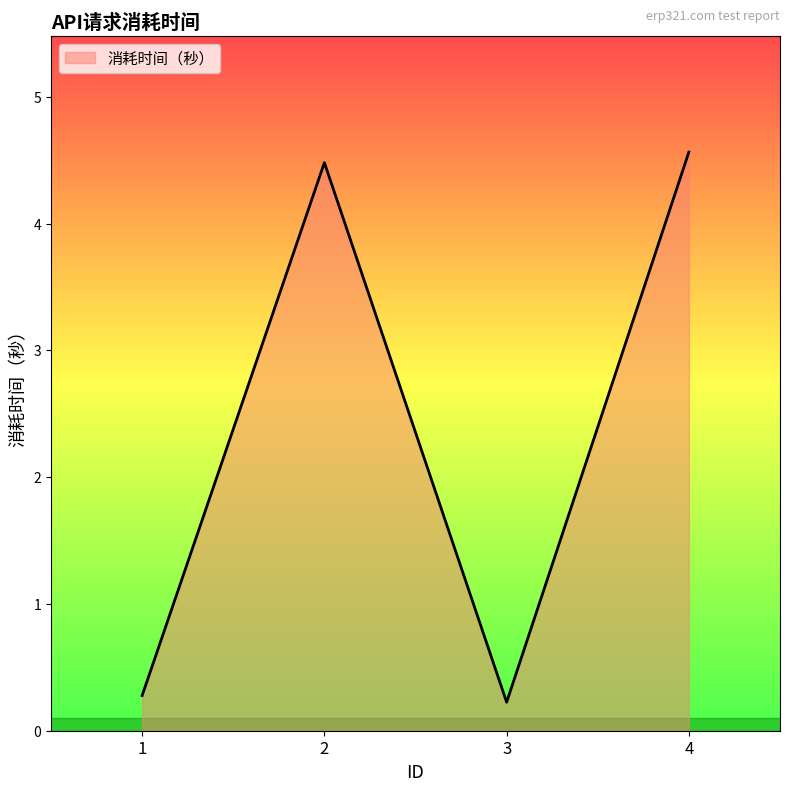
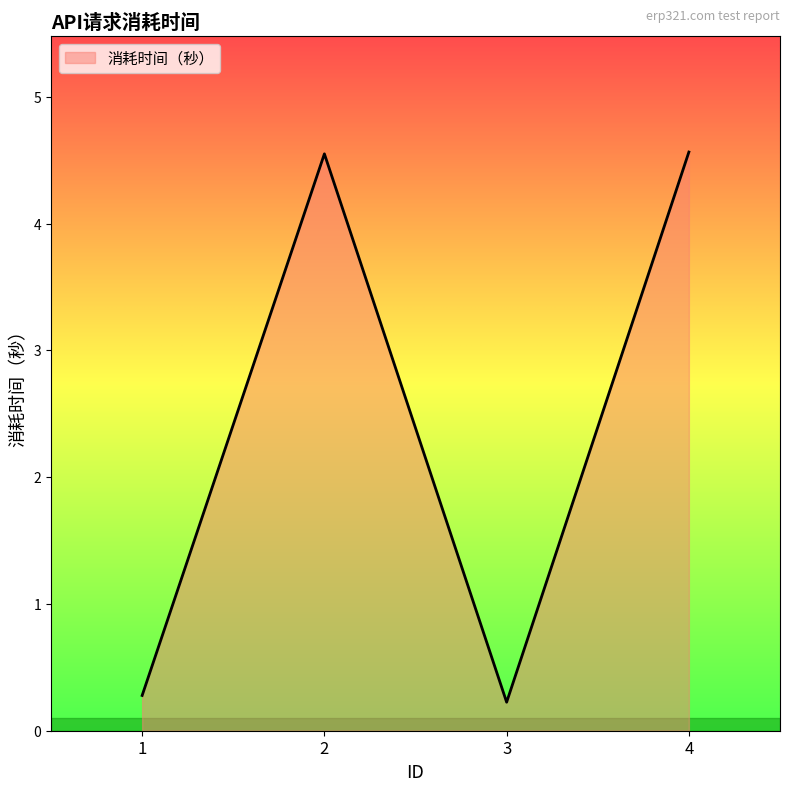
2: 4.48 -> 4.55
